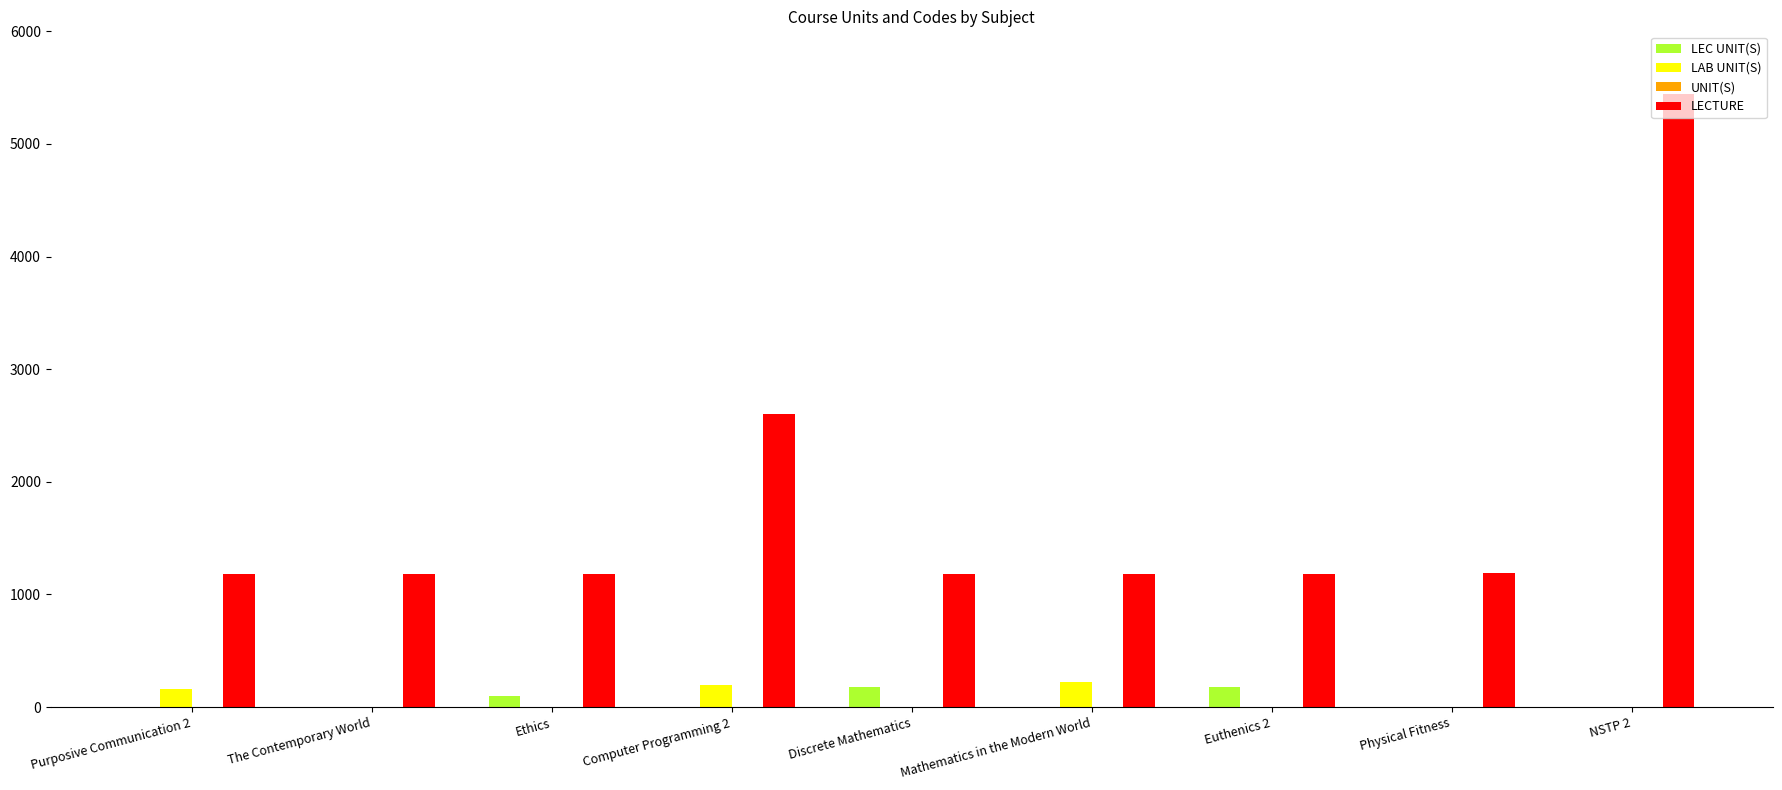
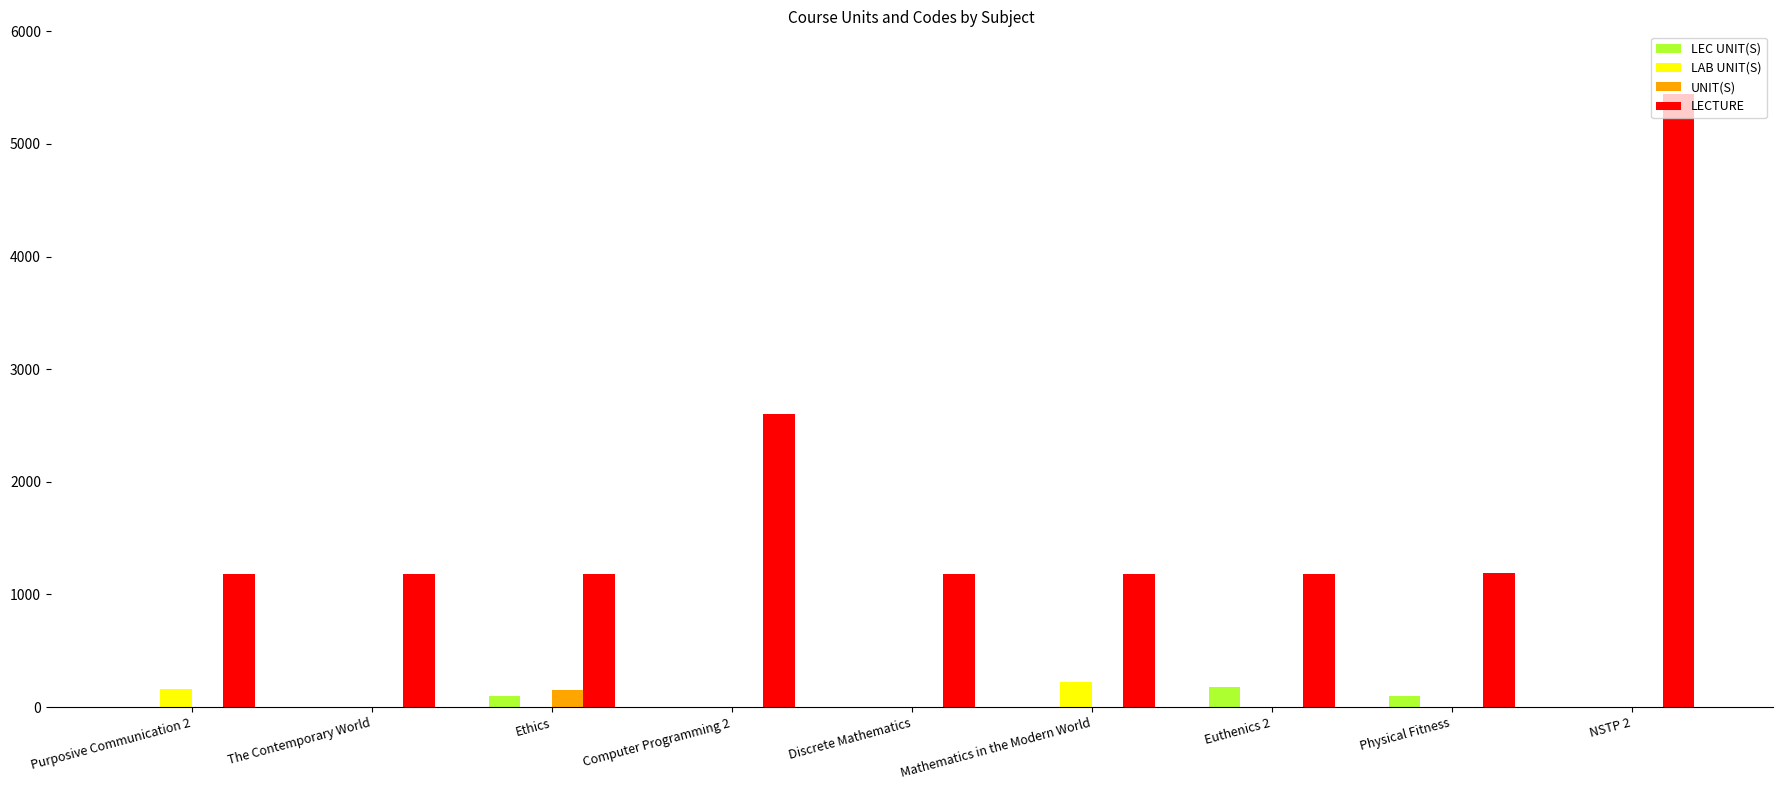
UNIT(S), Ethics: 0 -> 150
LAB UNIT(S), Computer Programming 2: 200 -> 0
LEC UNIT(S), Discrete Mathematics: 180 -> 0
LEC UNIT(S), Physical Fitness: 0 -> 100
